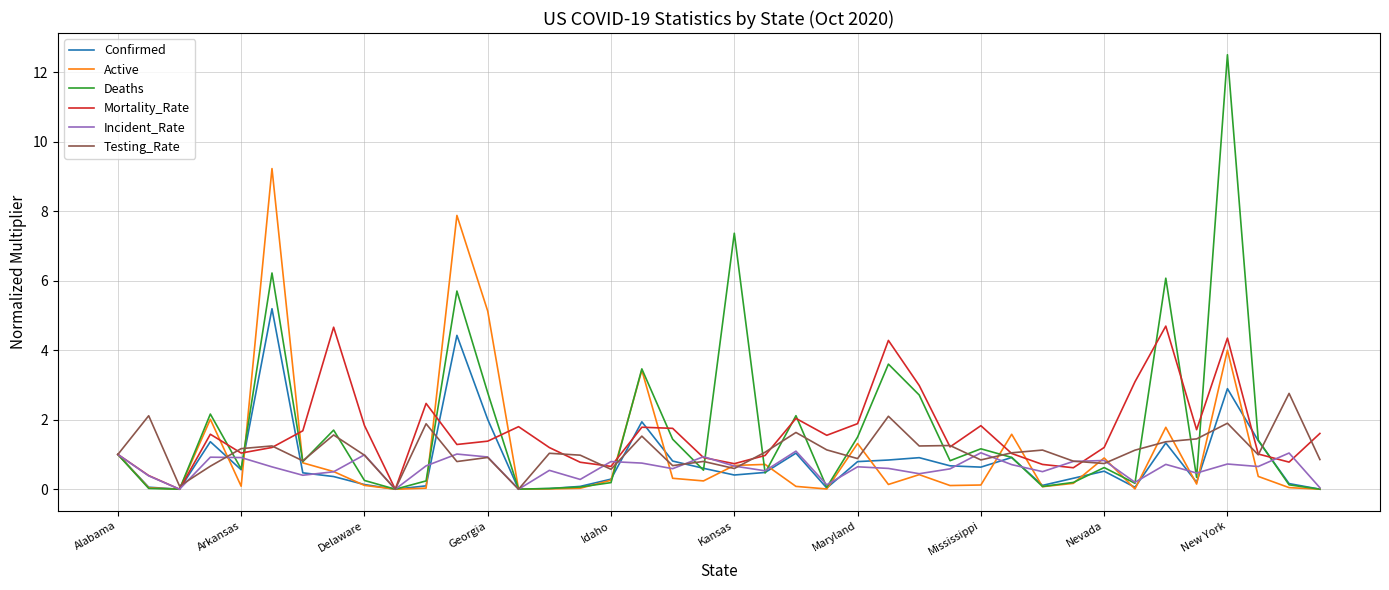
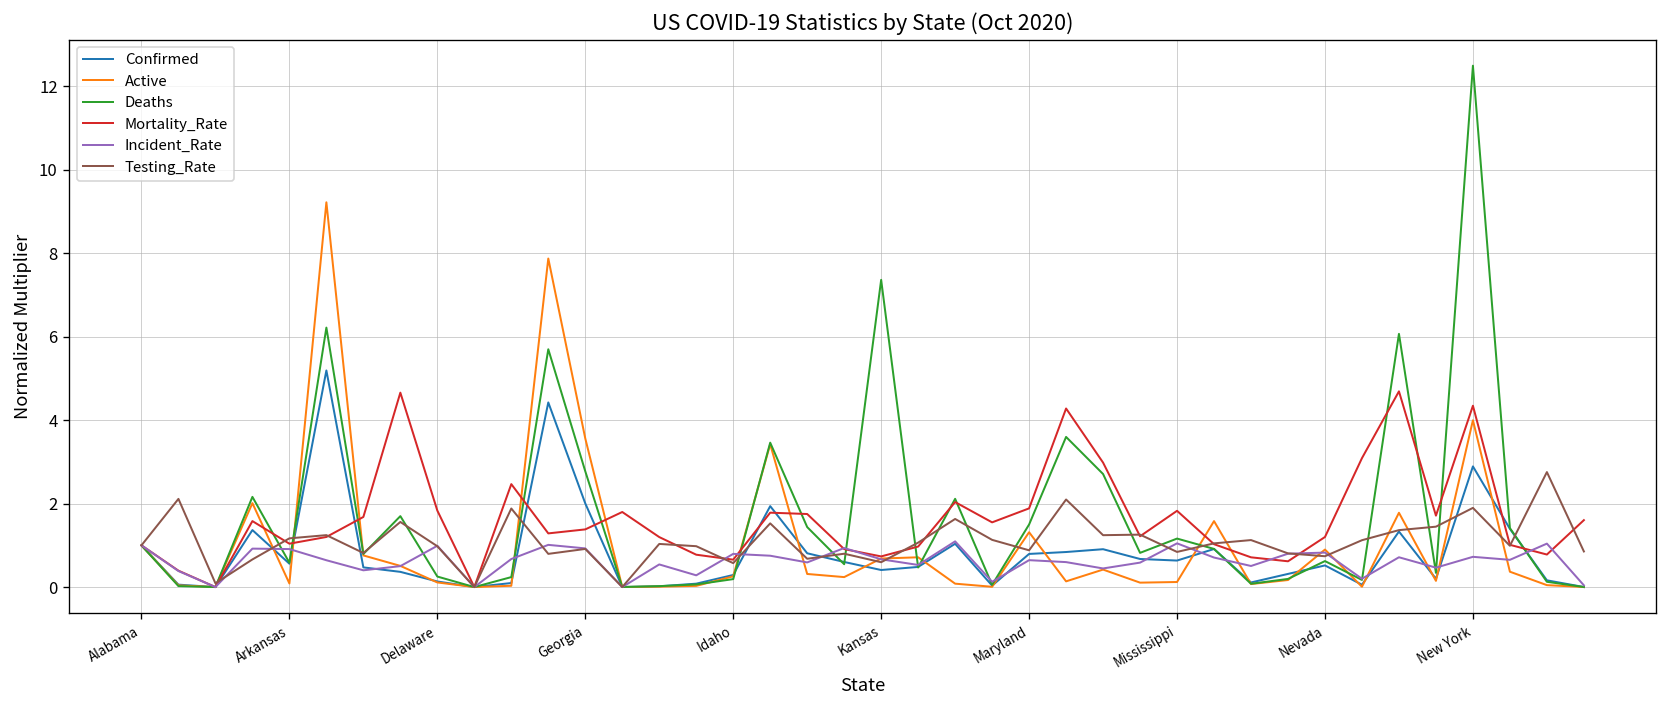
Active, Georgia: 5.1 -> 3.6
